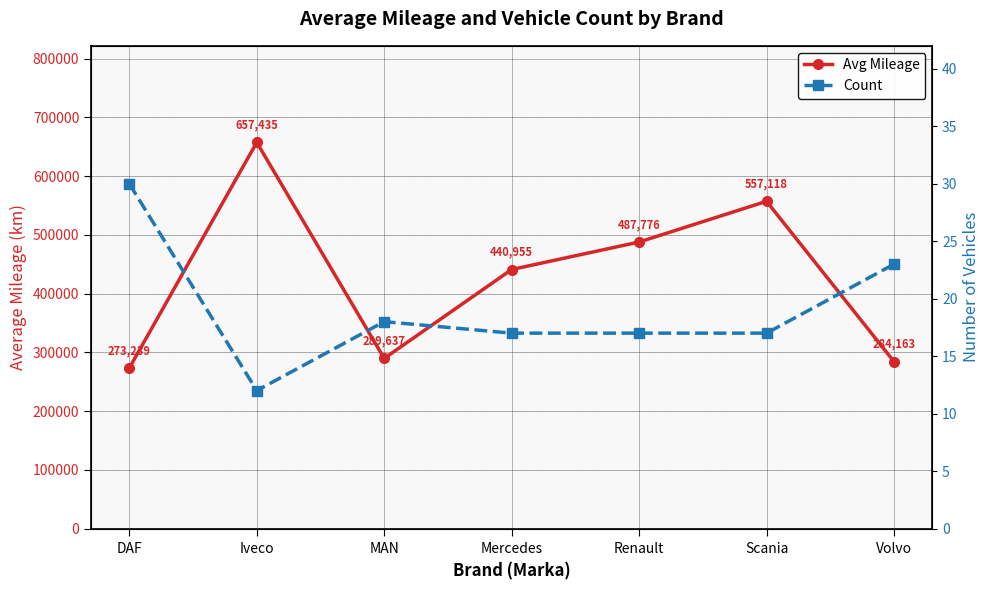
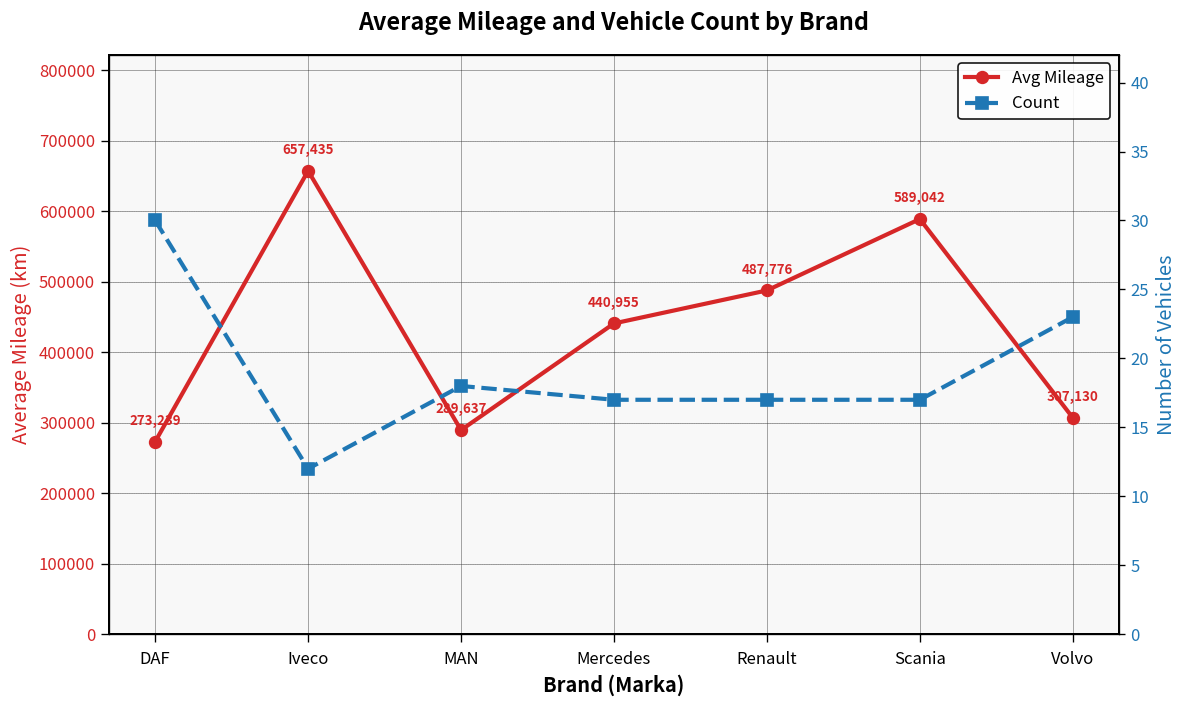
Avg Mileage, Scania: 557,118 -> 589,042
Avg Mileage, Volvo: 284,163 -> 307,130
